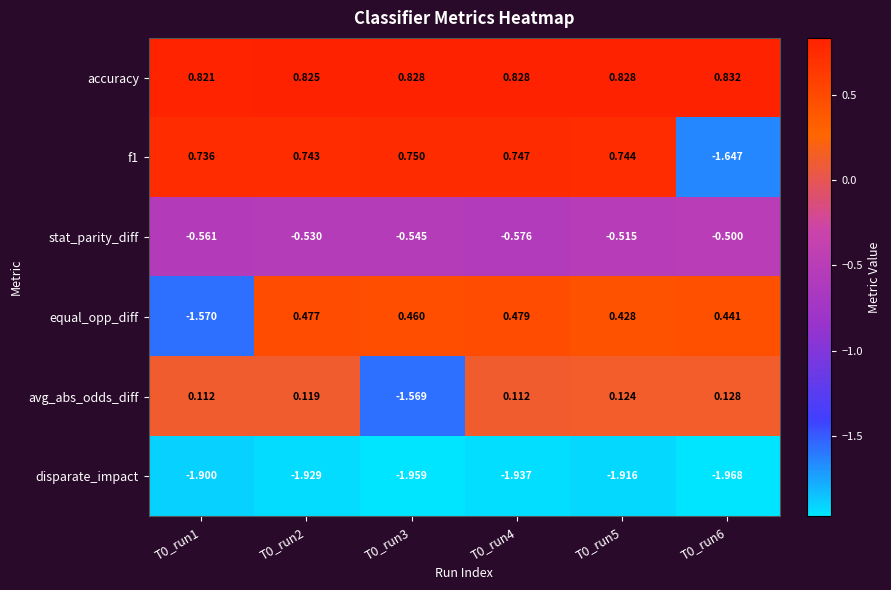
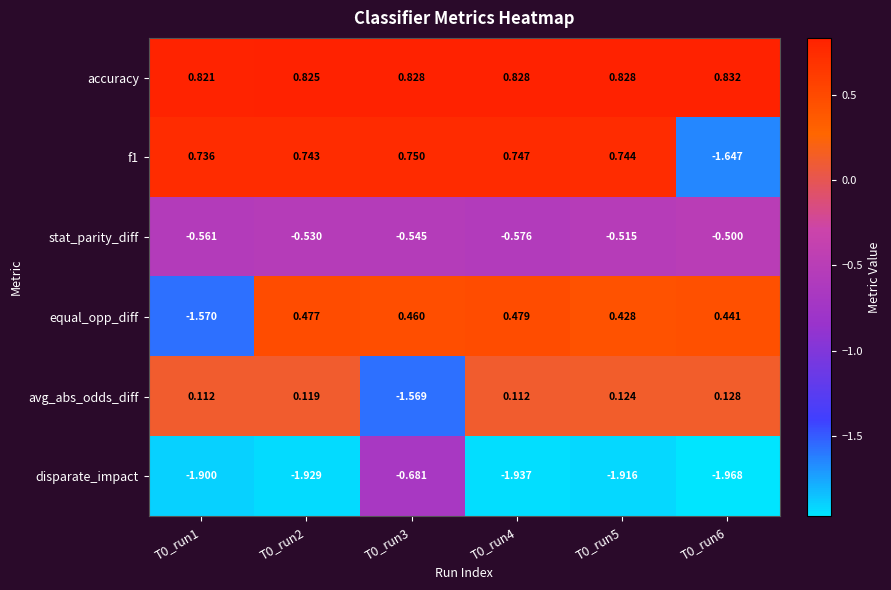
disparate_impact, T0_run3: -1.959 -> -0.681
